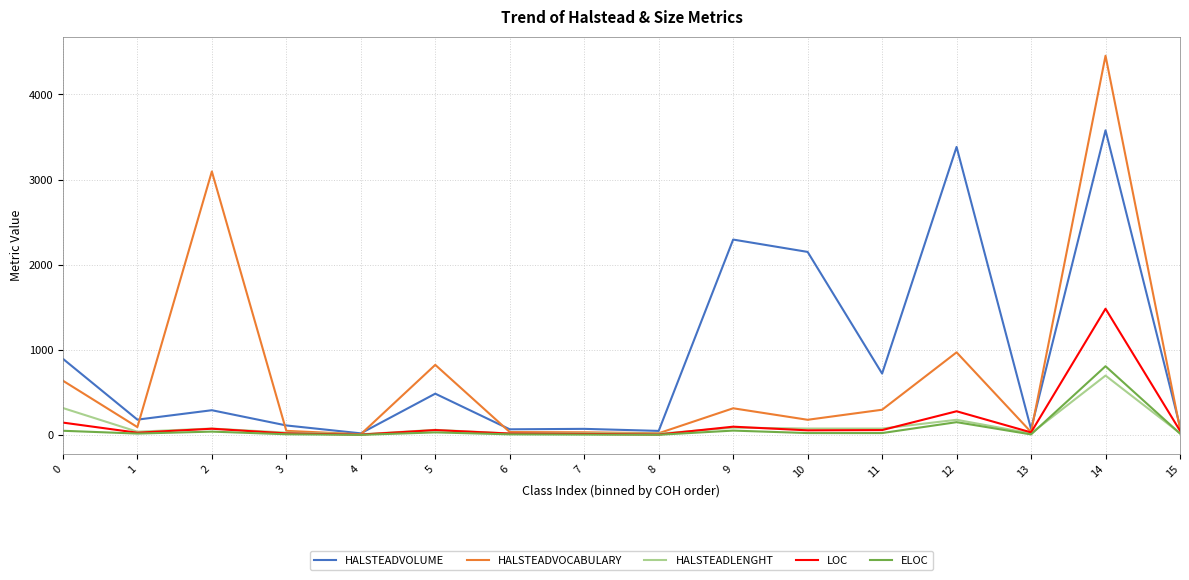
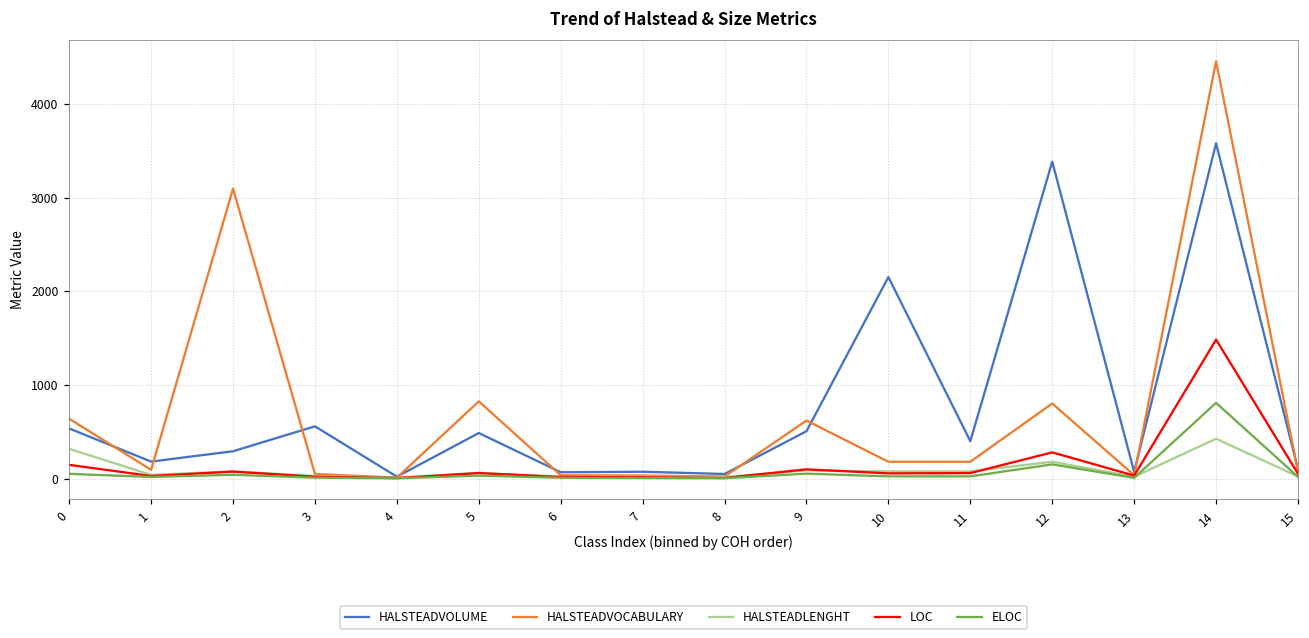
HALSTEADVOLUME, 0: 900 -> 500
HALSTEADVOLUME, 3: 100 -> 600
HALSTEADVOLUME, 9: 2300 -> 500
HALSTEADVOCABULARY, 9: 300 -> 600
HALSTEADVOLUME, 11: 700 -> 400
HALSTEADVOCABULARY, 11: 300 -> 200
HALSTEADVOCABULARY, 12: 1000 -> 800
HALSTEADLENGHT, 14: 700 -> 400
